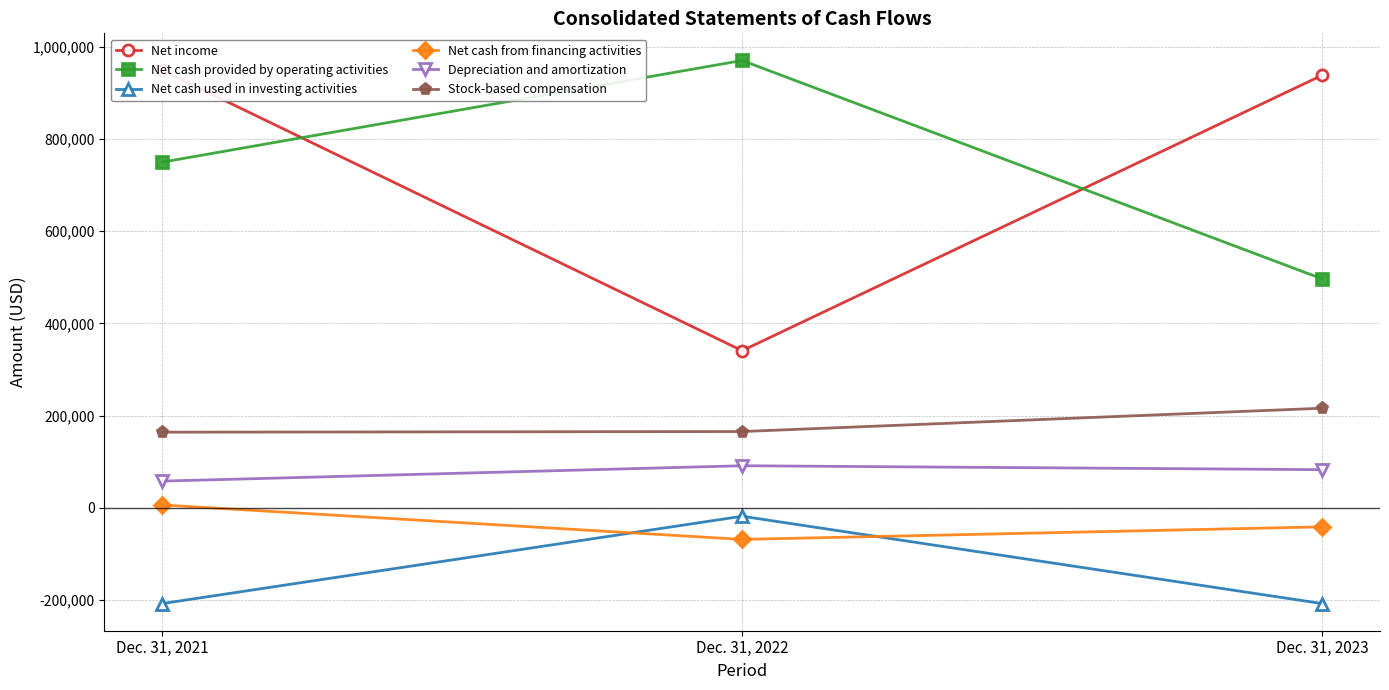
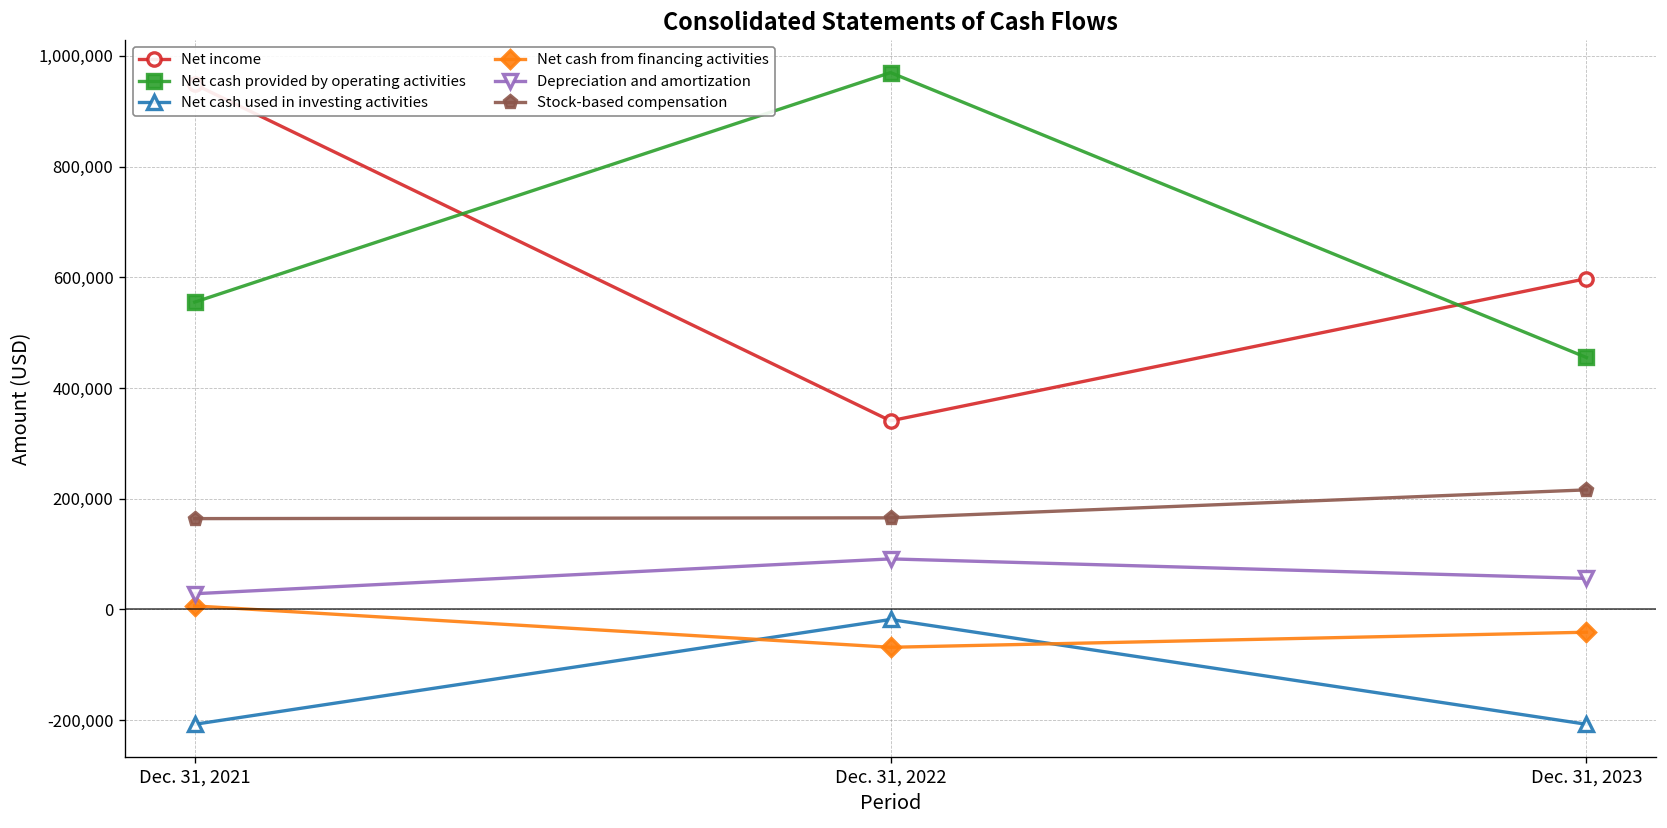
Net cash provided by operating activities, Dec. 31, 2021: 750,000 -> 560,000
Depreciation and amortization, Dec. 31, 2021: 60,000 -> 30,000
Net income, Dec. 31, 2023: 940,000 -> 600,000
Net cash provided by operating activities, Dec. 31, 2023: 500,000 -> 460,000
Depreciation and amortization, Dec. 31, 2023: 80,000 -> 60,000
